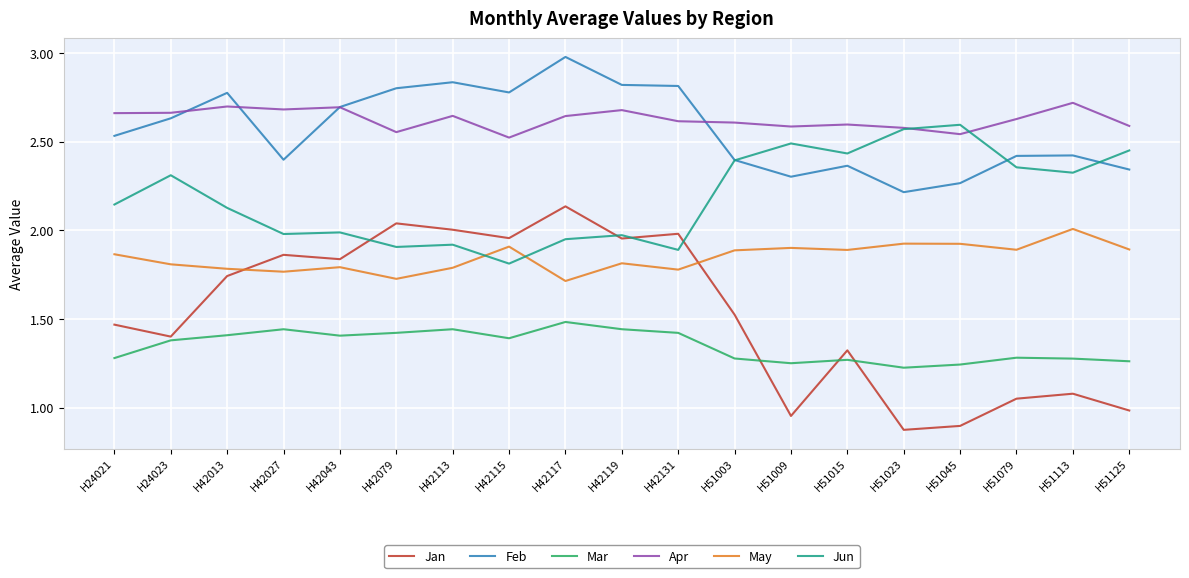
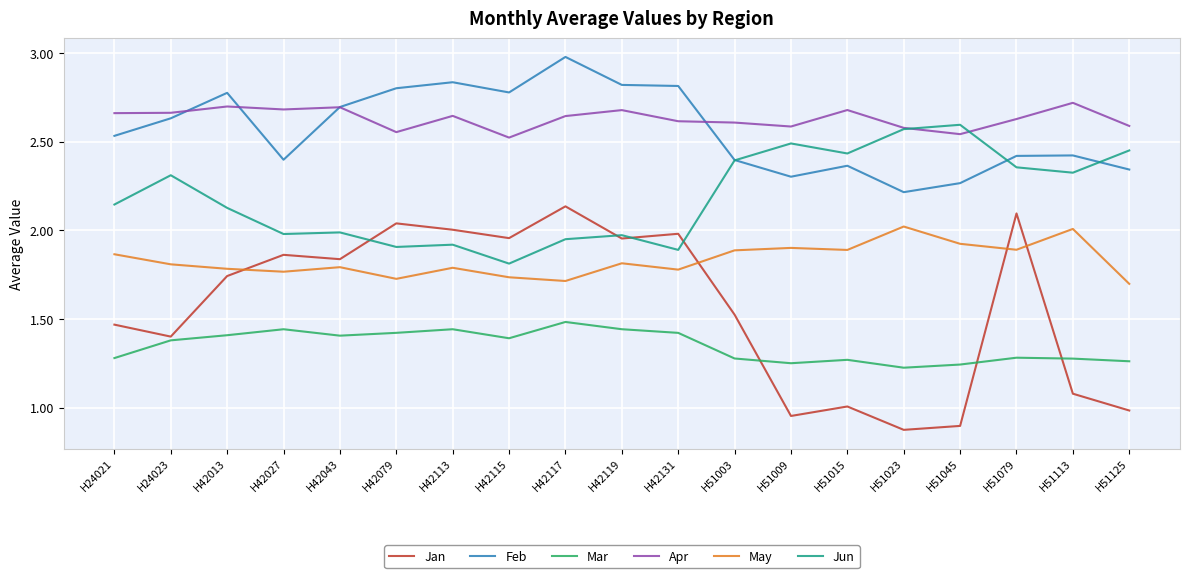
May, H42115: 1.91 -> 1.73
Jan, H51015: 1.32 -> 1.01
Apr, H51015: 2.60 -> 2.68
May, H51023: 1.92 -> 2.02
Jan, H51079: 1.05 -> 2.10
May, H51125: 1.89 -> 1.70
